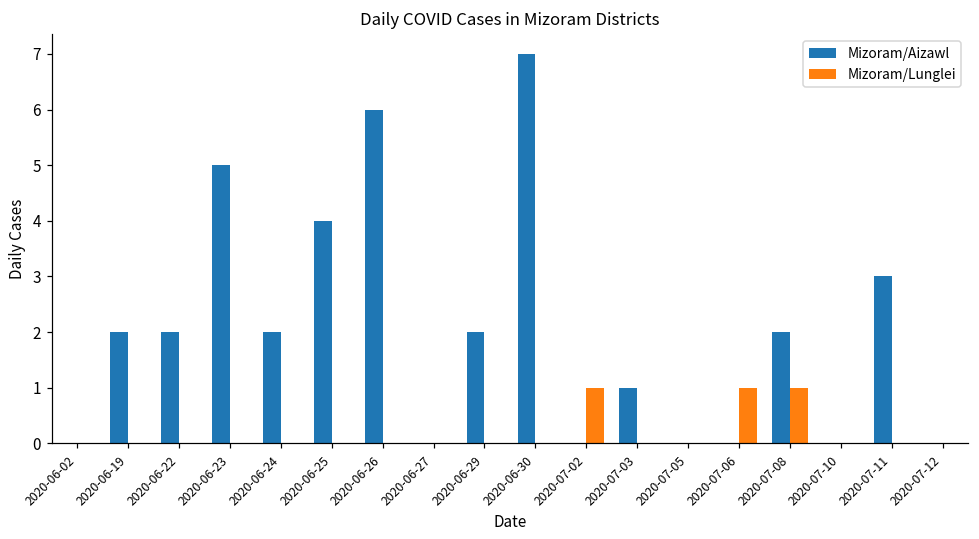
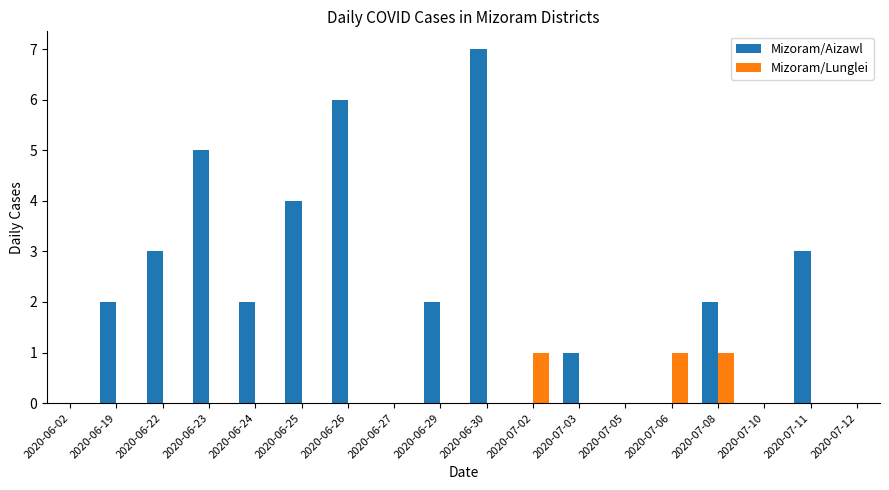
Mizoram/Aizawl, 2020-06-22: 2 -> 3
